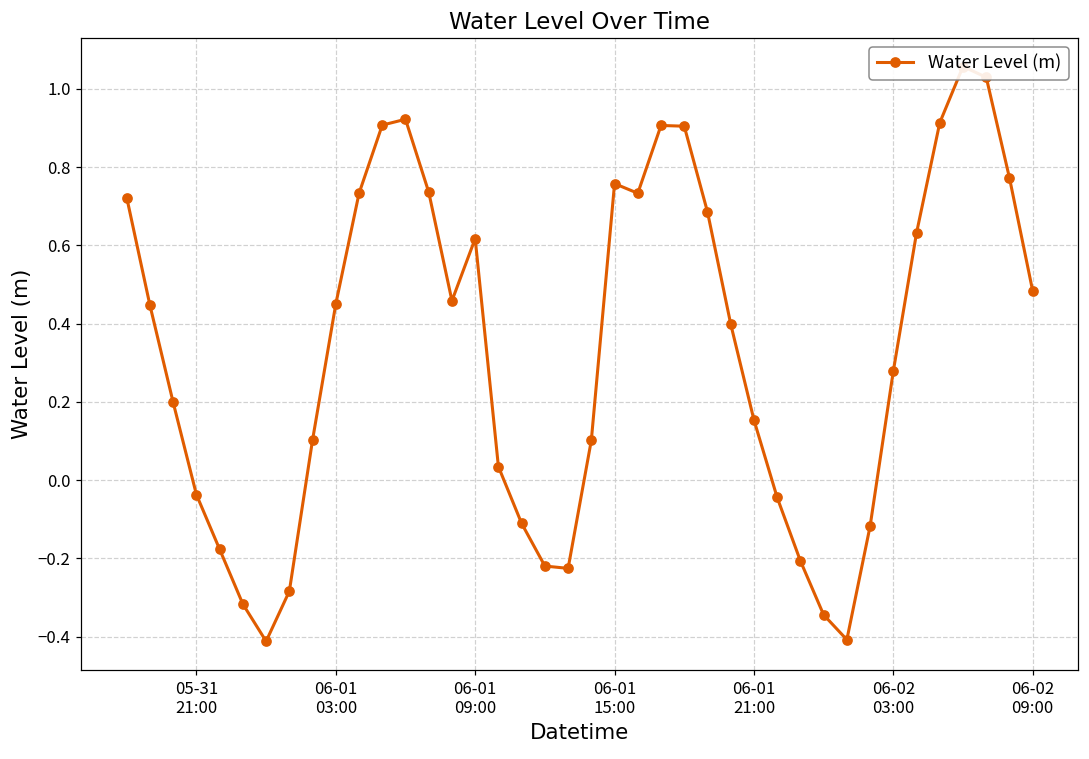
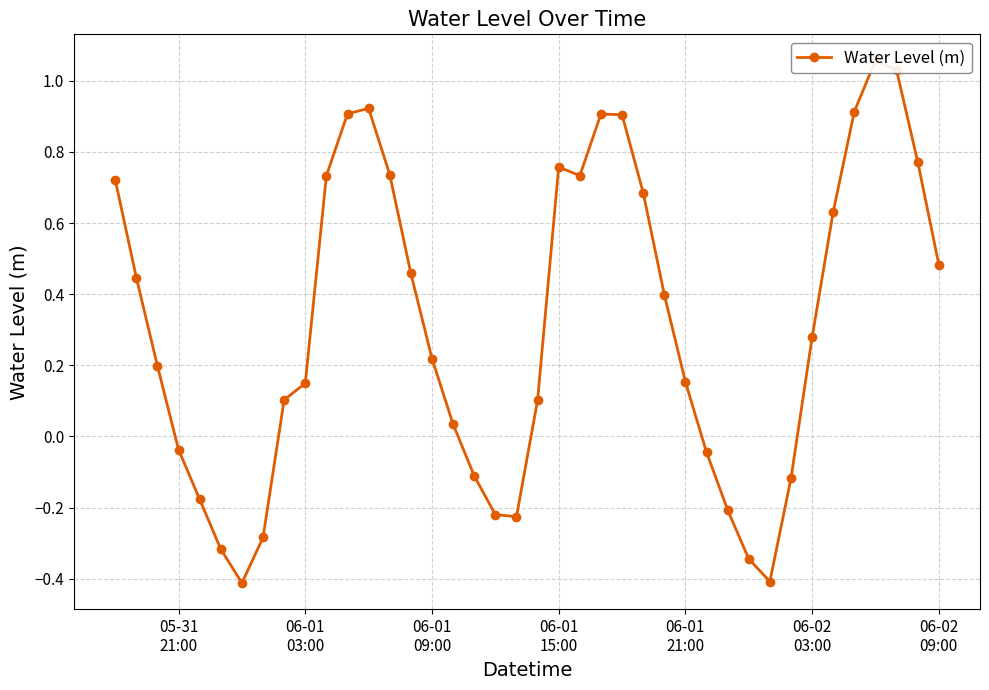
06-01 03:00: 0.45 -> 0.15
06-01 09:00: 0.62 -> 0.22
